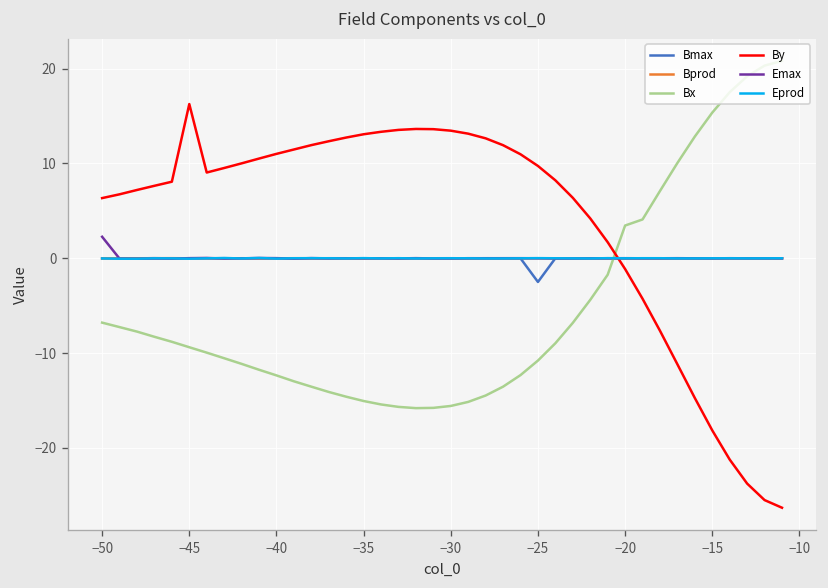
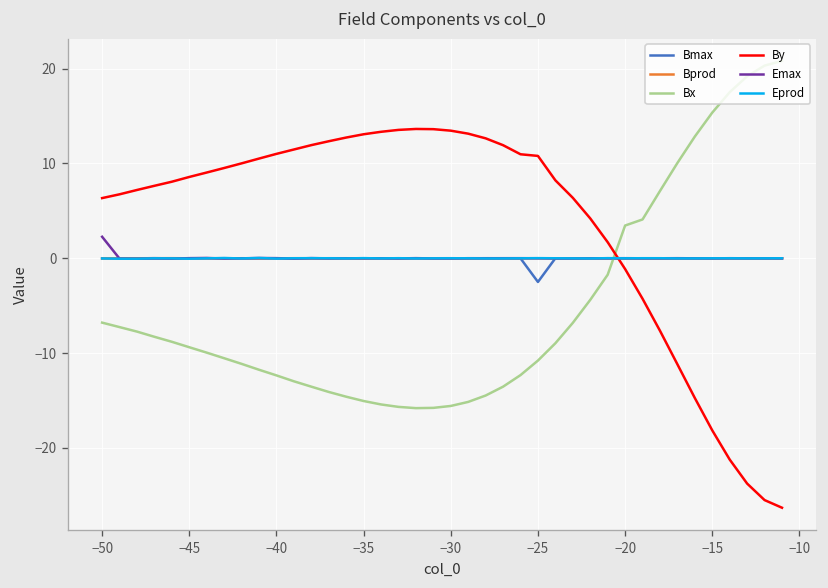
By, −45: 16 -> 9
By, −25: 10 -> 11
